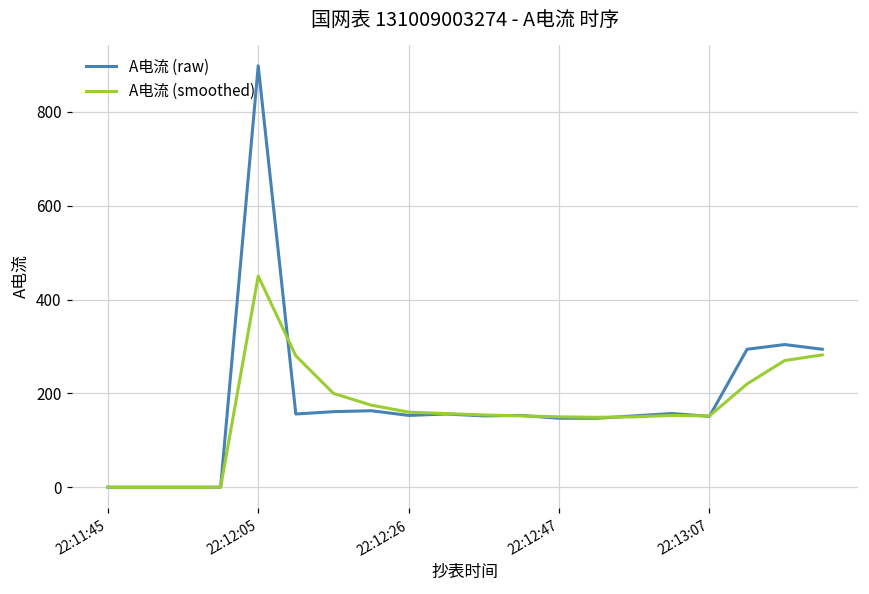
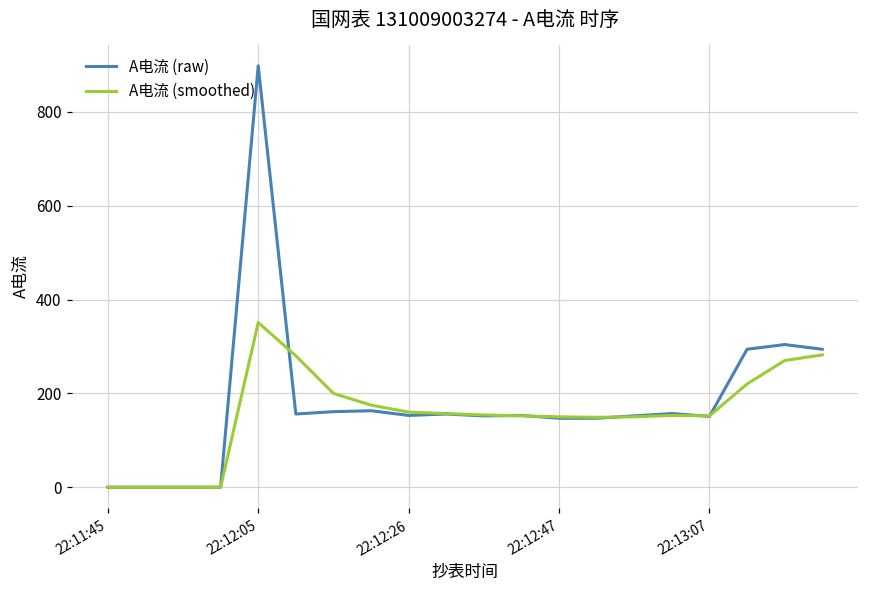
A电流 (smoothed), 22:12:05: 450 -> 350
